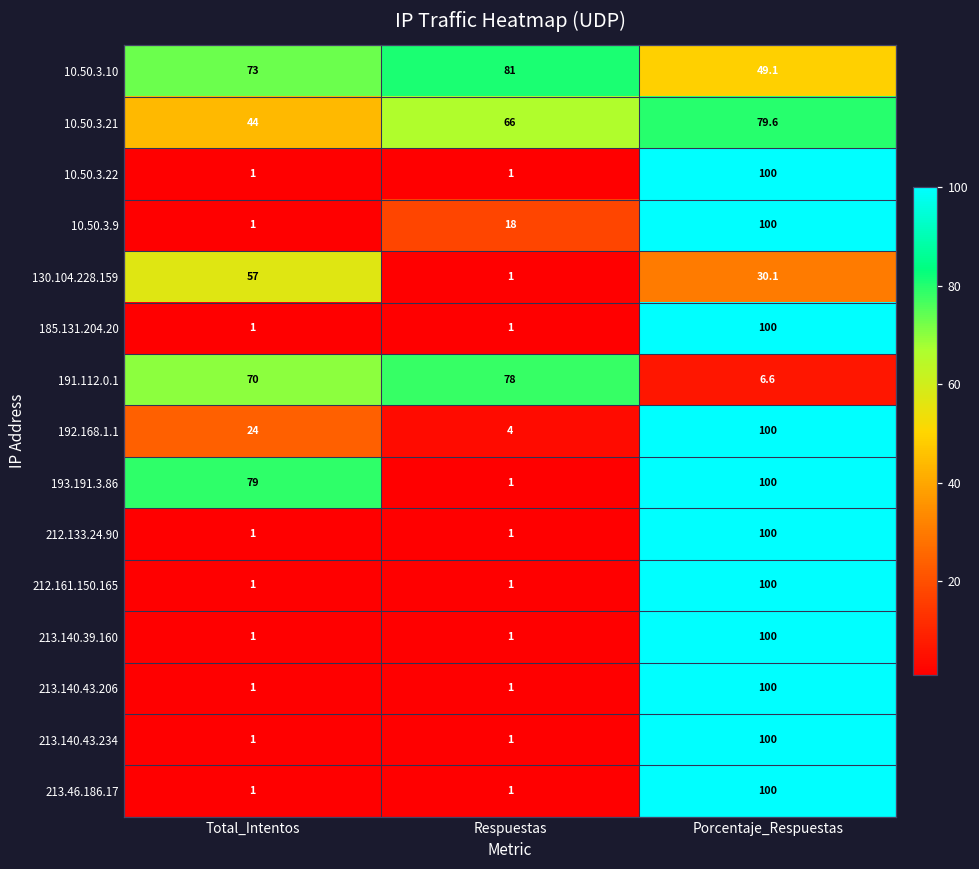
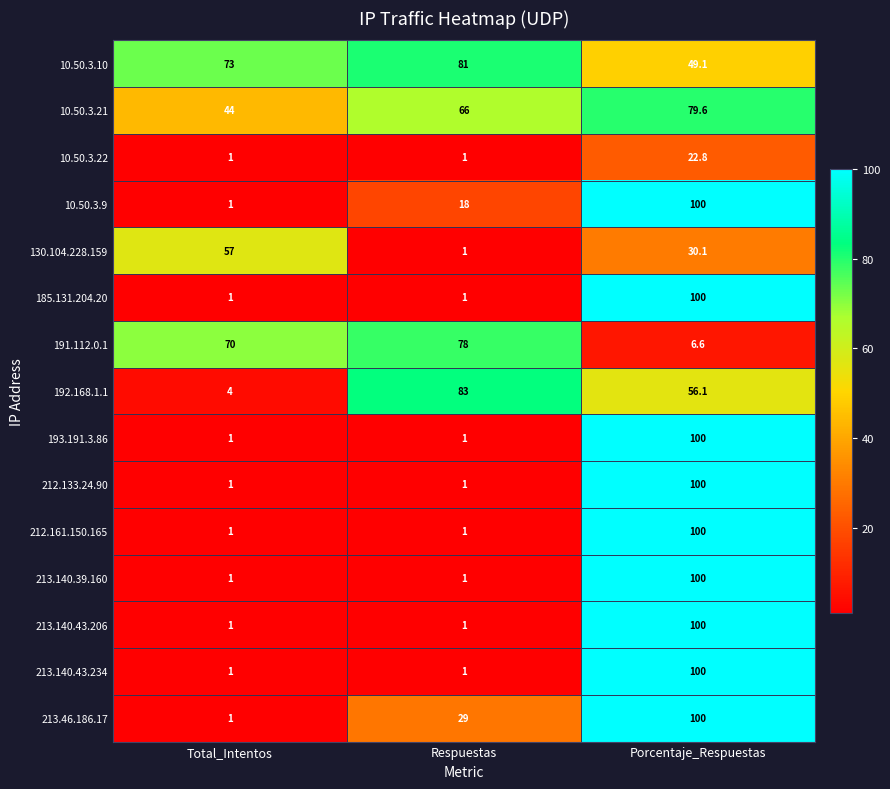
10.50.3.22, Porcentaje_Respuestas: 100 -> 22.8
192.168.1.1, Total_Intentos: 24 -> 4
192.168.1.1, Respuestas: 4 -> 83
192.168.1.1, Porcentaje_Respuestas: 100 -> 56.1
193.191.3.86, Total_Intentos: 79 -> 1
213.46.186.17, Respuestas: 1 -> 29
